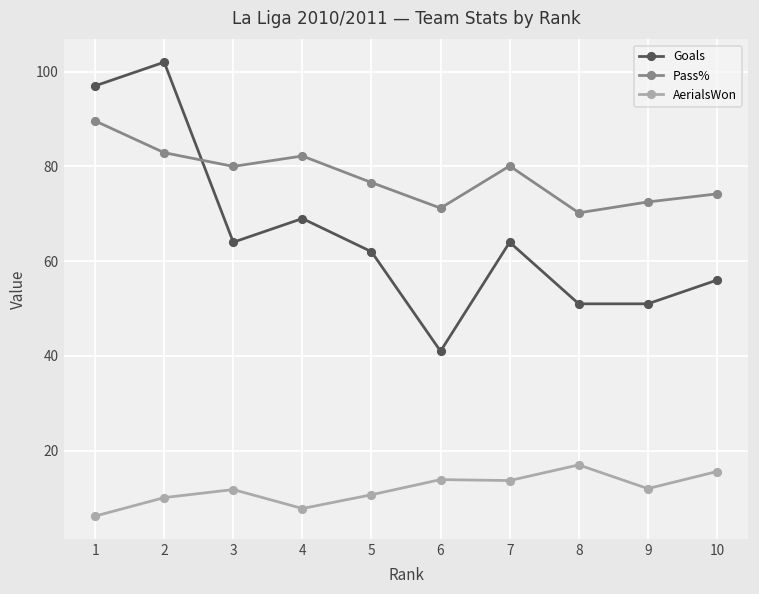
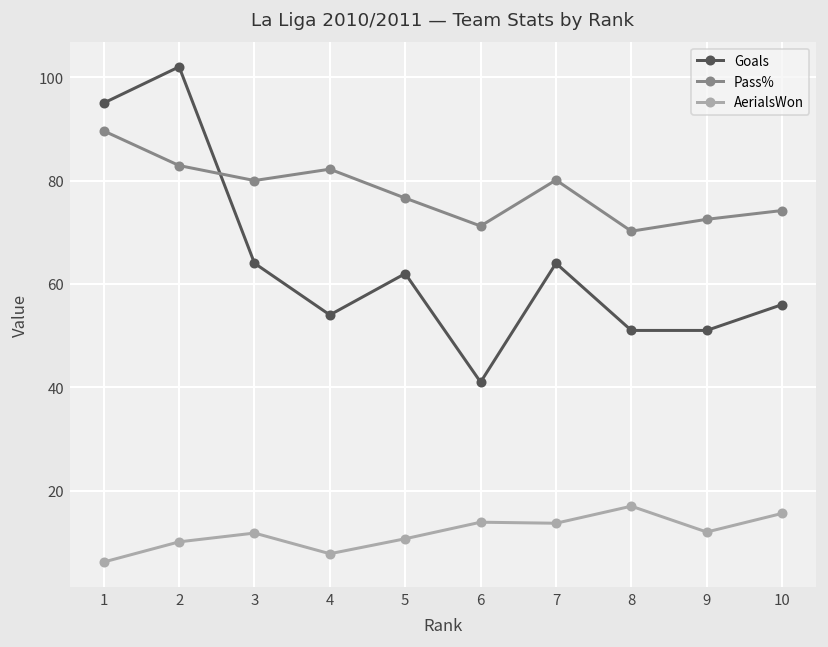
Goals, 1: 97 -> 95
Goals, 4: 69 -> 54
